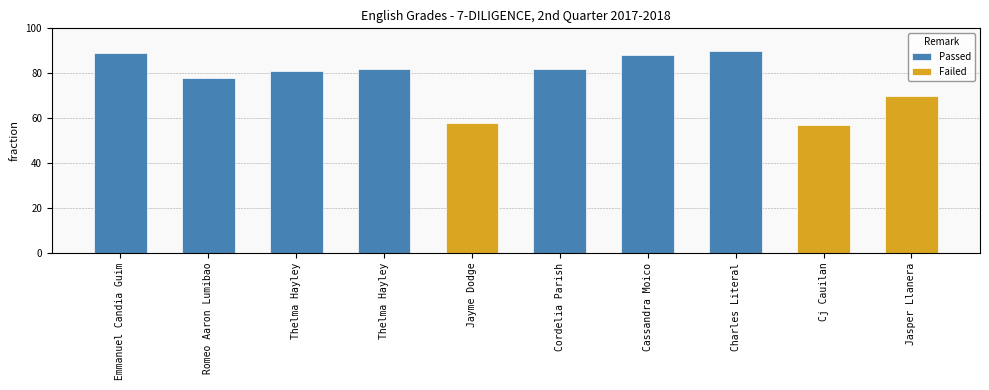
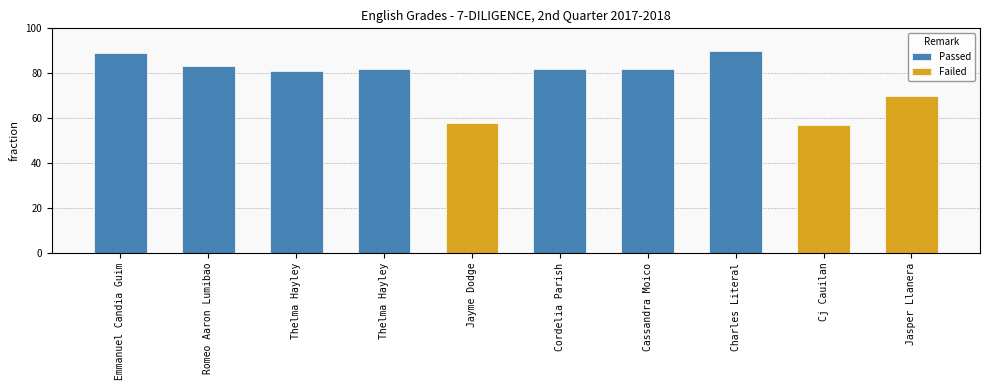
Romeo Aaron Lumibao: 78 -> 83
Cassandra Moico: 88 -> 82
